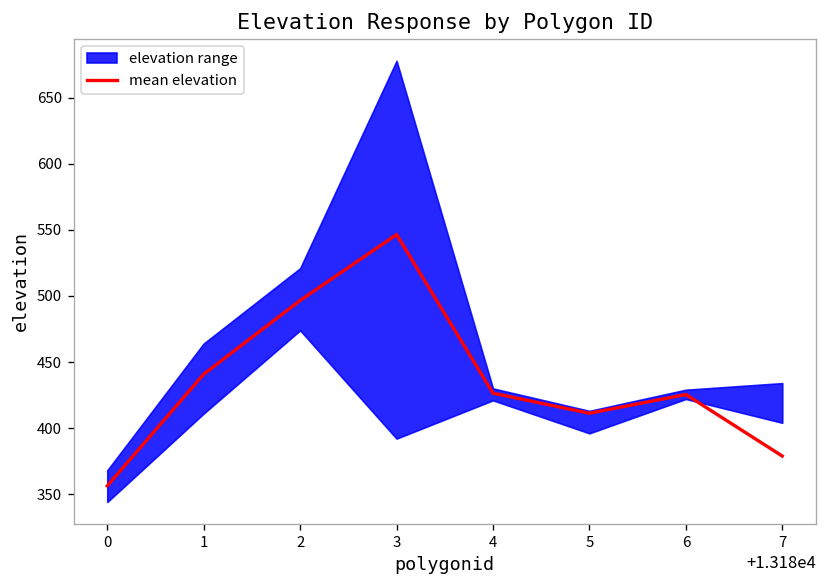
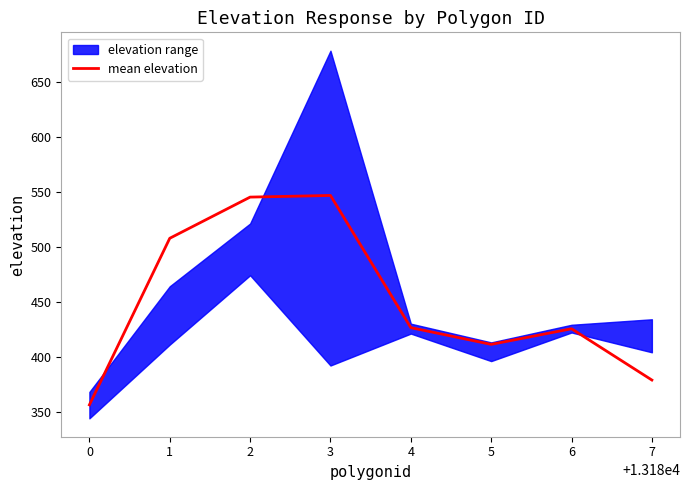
mean elevation, 1: 441 -> 508
mean elevation, 2: 497 -> 545
